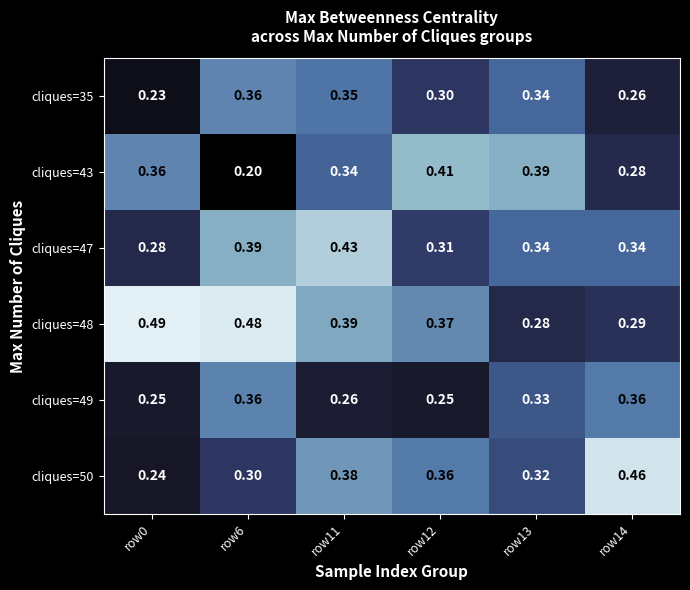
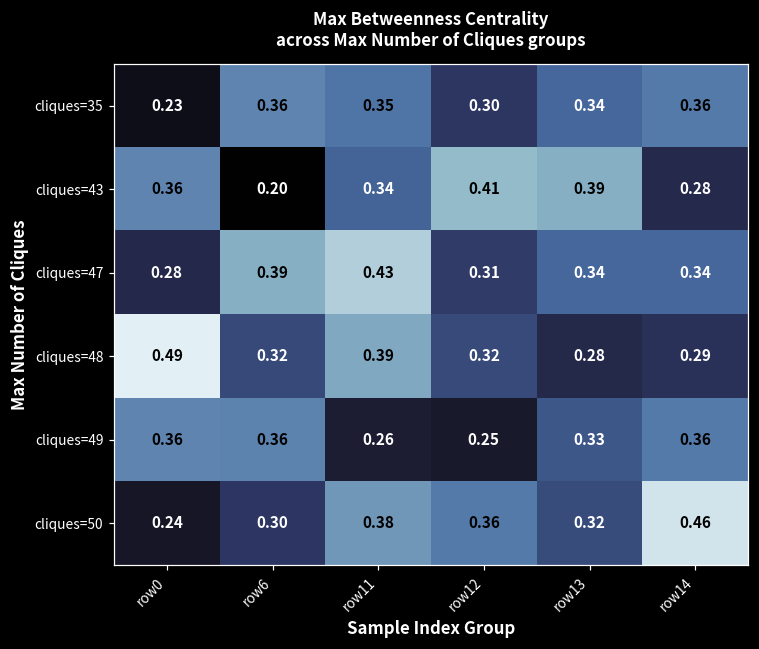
cliques=35, row14: 0.26 -> 0.36
cliques=48, row6: 0.48 -> 0.32
cliques=48, row12: 0.37 -> 0.32
cliques=49, row0: 0.25 -> 0.36
